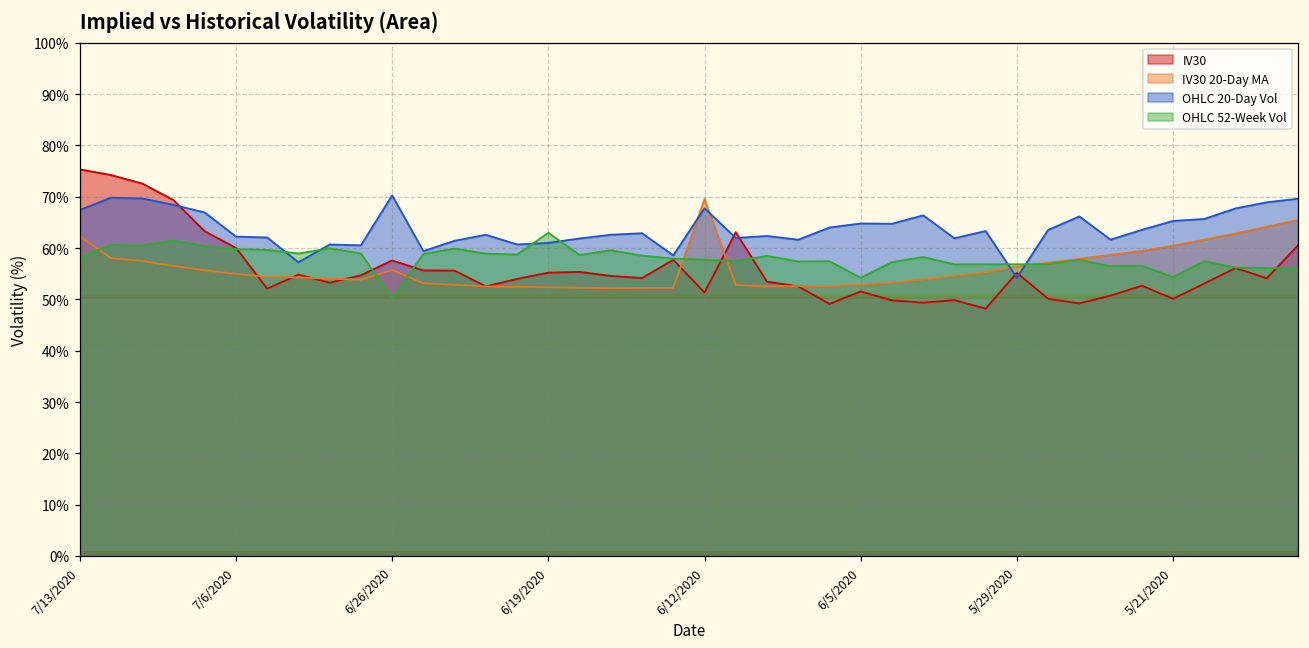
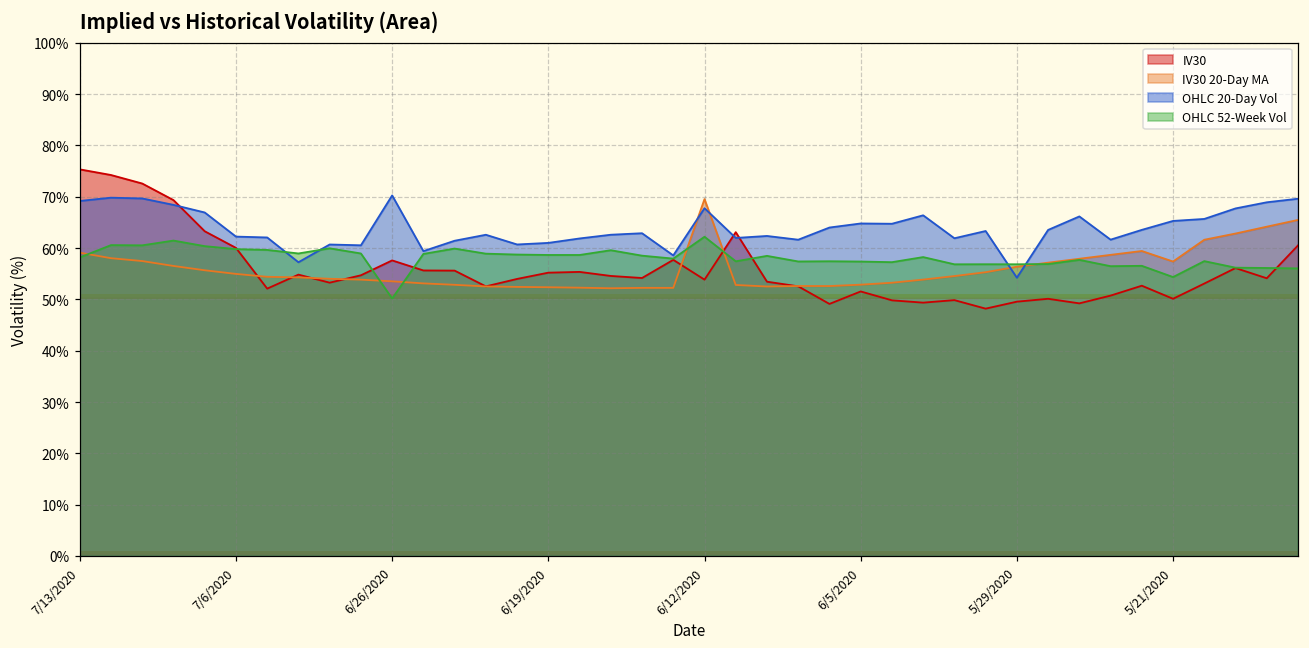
IV30 20-Day MA, 7/13/2020: 62% -> 59%
OHLC 20-Day Vol, 7/13/2020: 67% -> 69%
IV30 20-Day MA, 6/26/2020: 56% -> 54%
OHLC 52-Week Vol, 6/19/2020: 63% -> 59%
IV30, 6/12/2020: 51% -> 54%
OHLC 52-Week Vol, 6/12/2020: 58% -> 62%
OHLC 52-Week Vol, 6/5/2020: 54% -> 57%
IV30, 5/29/2020: 55% -> 50%
IV30 20-Day MA, 5/21/2020: 60% -> 57%
